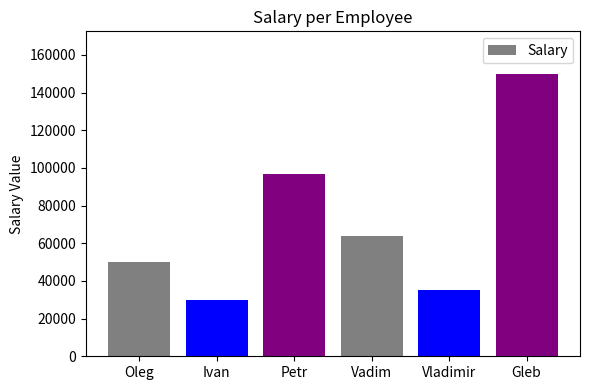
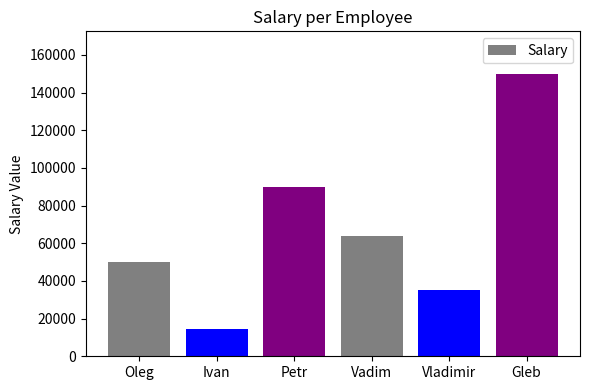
Ivan: 30000 -> 14000
Petr: 97000 -> 90000
